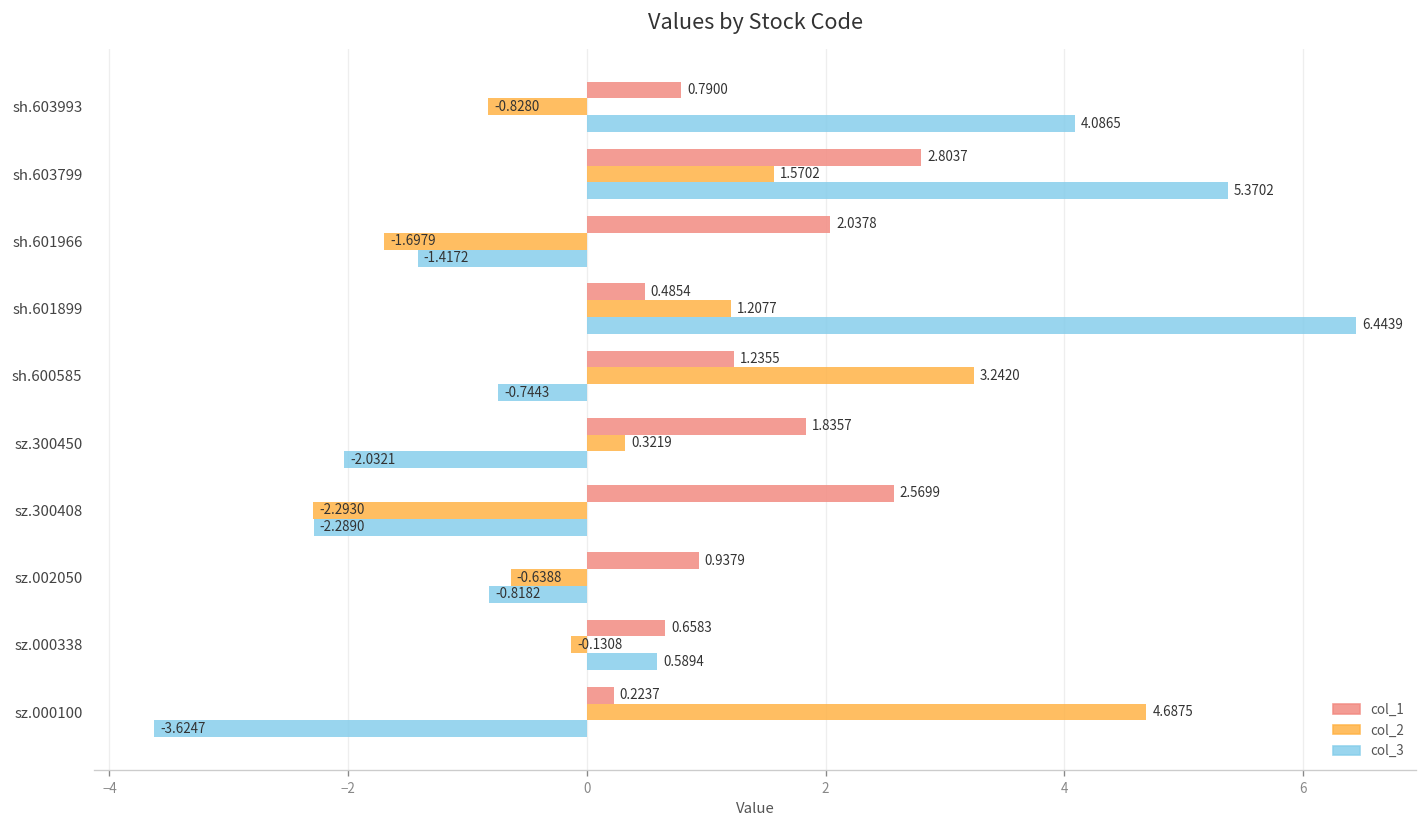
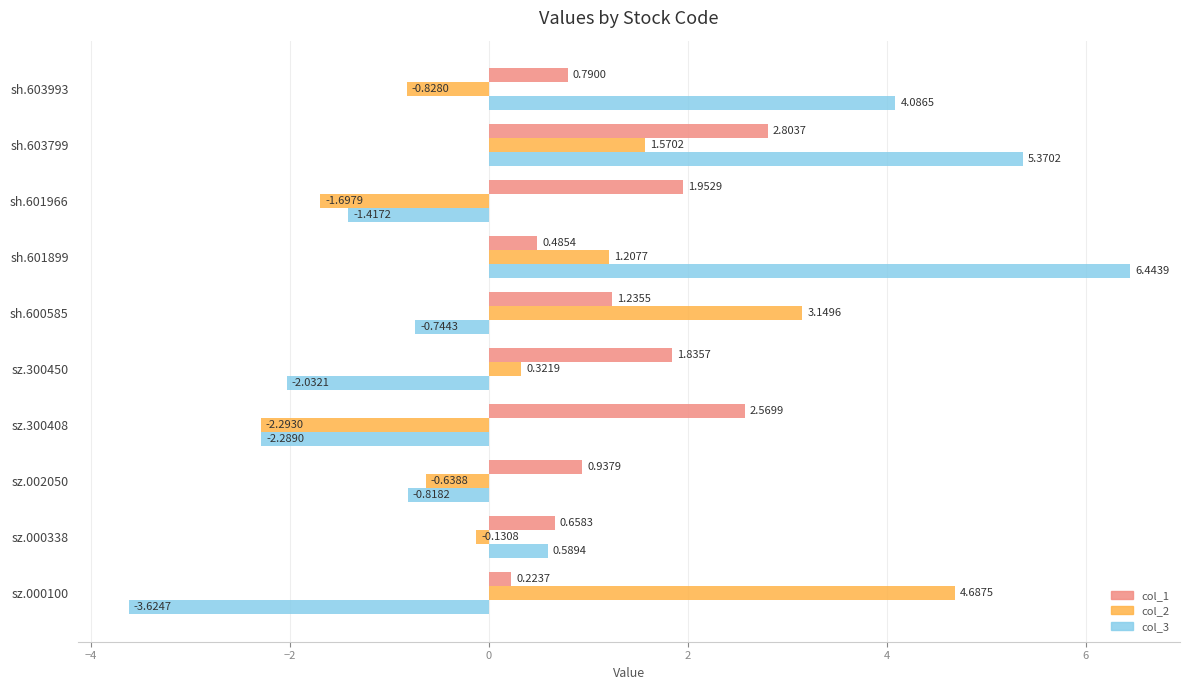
col_1, sh.601966: 2.0378 -> 1.9529
col_2, sh.600585: 3.2420 -> 3.1496
